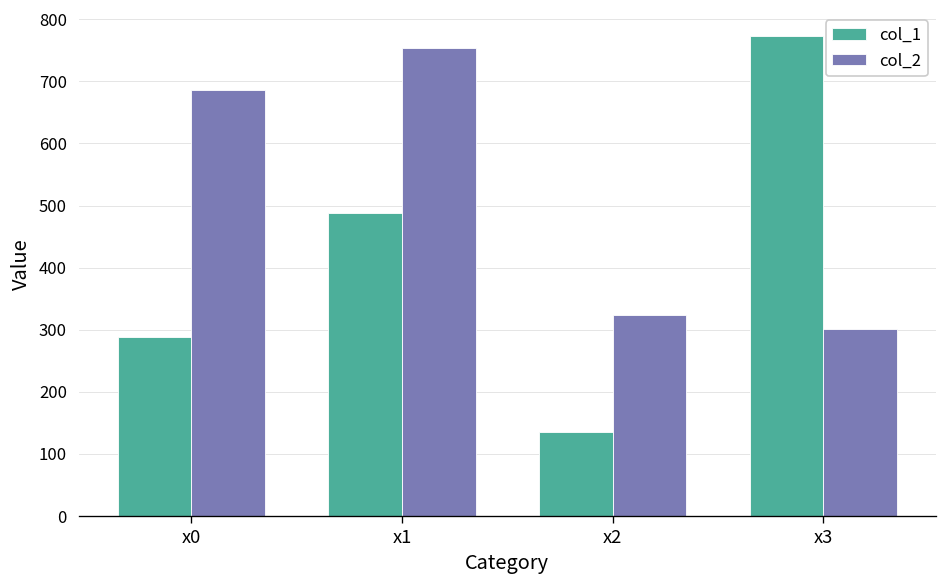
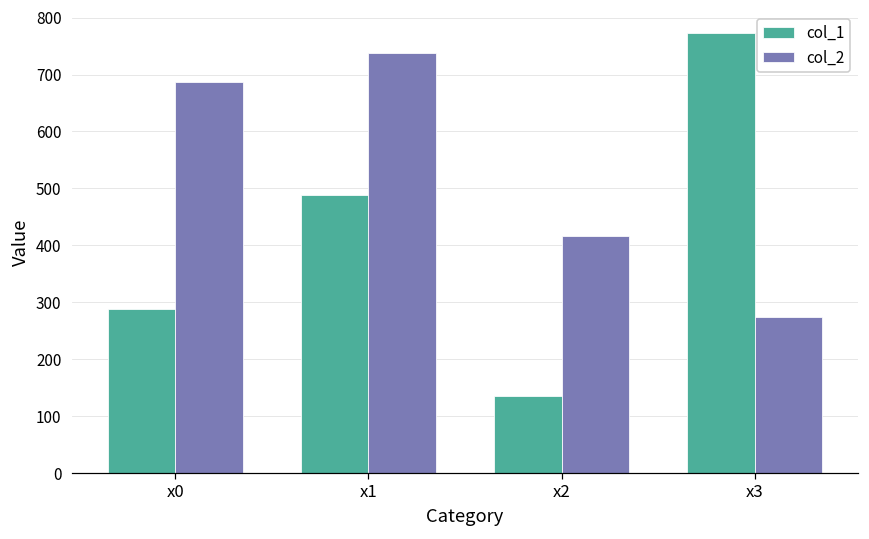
col_2, x1: 750 -> 740
col_2, x2: 320 -> 420
col_2, x3: 300 -> 270
